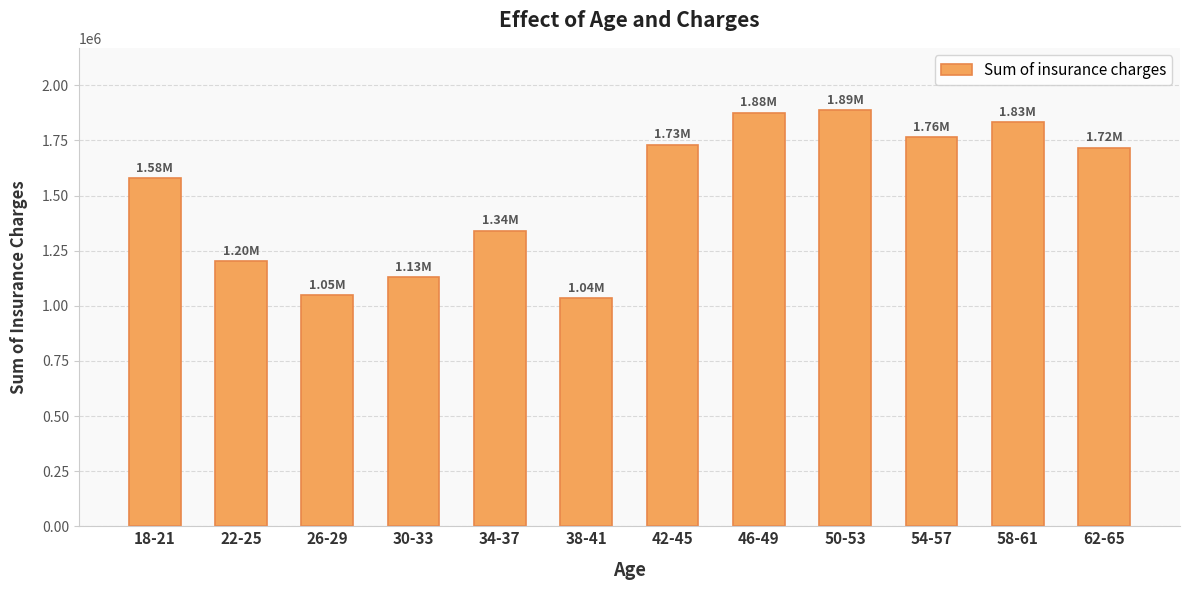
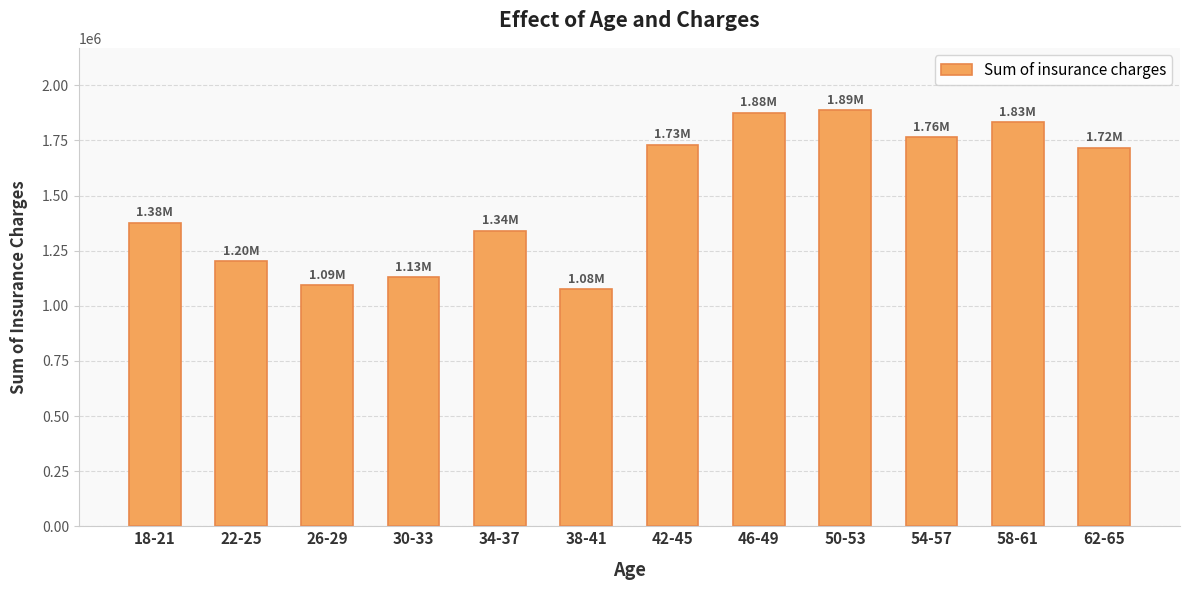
18-21: 1.58M -> 1.38M
26-29: 1.05M -> 1.09M
38-41: 1.04M -> 1.08M
